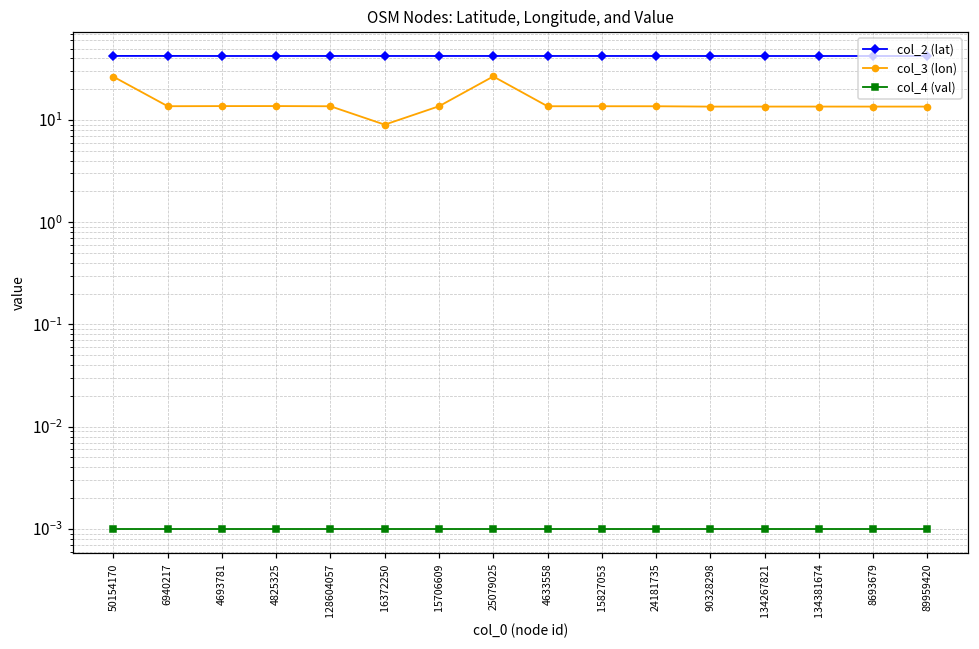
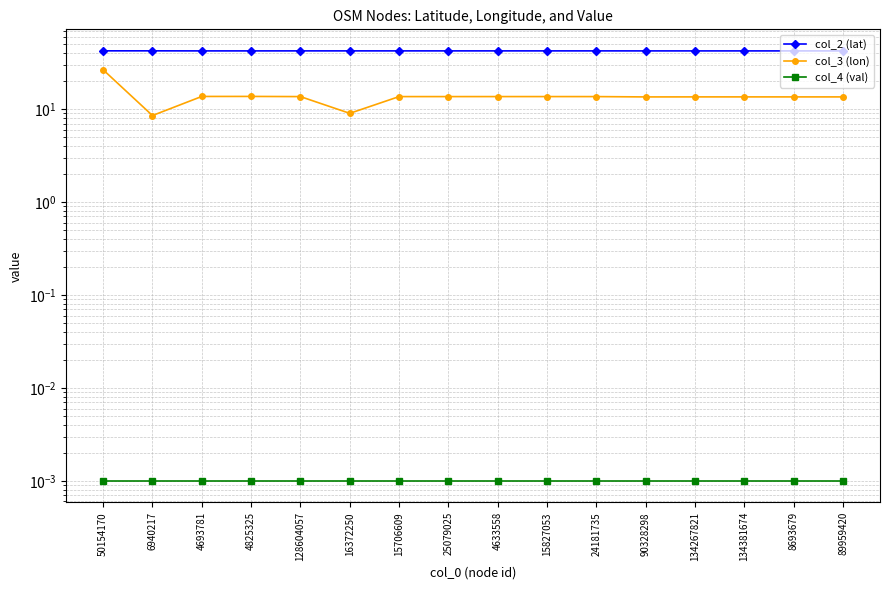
col_3 (lon), 6940217: 14 -> 9
col_3 (lon), 25079025: 27 -> 14
